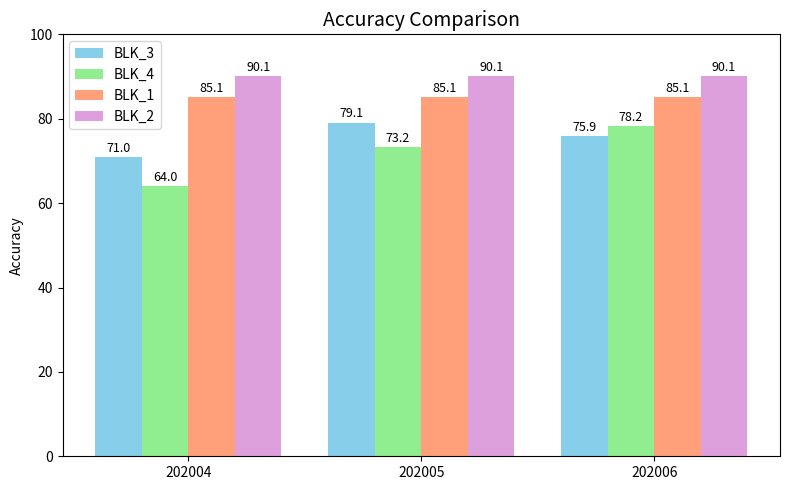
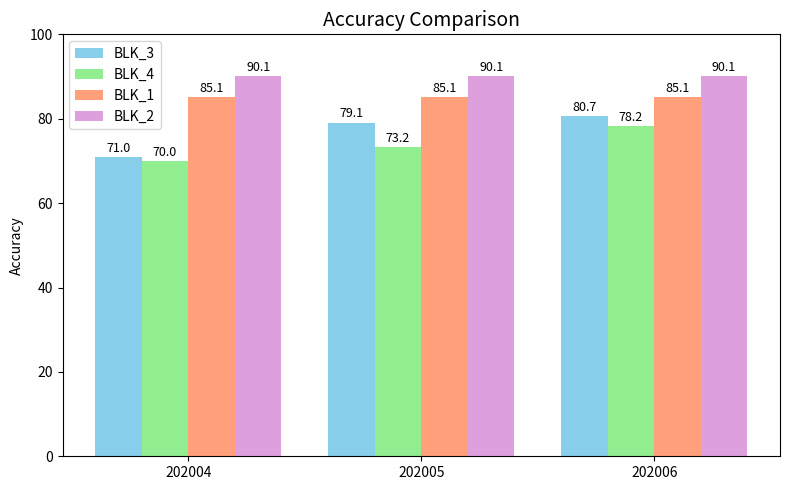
BLK_4, 202004: 64.0 -> 70.0
BLK_3, 202006: 75.9 -> 80.7
